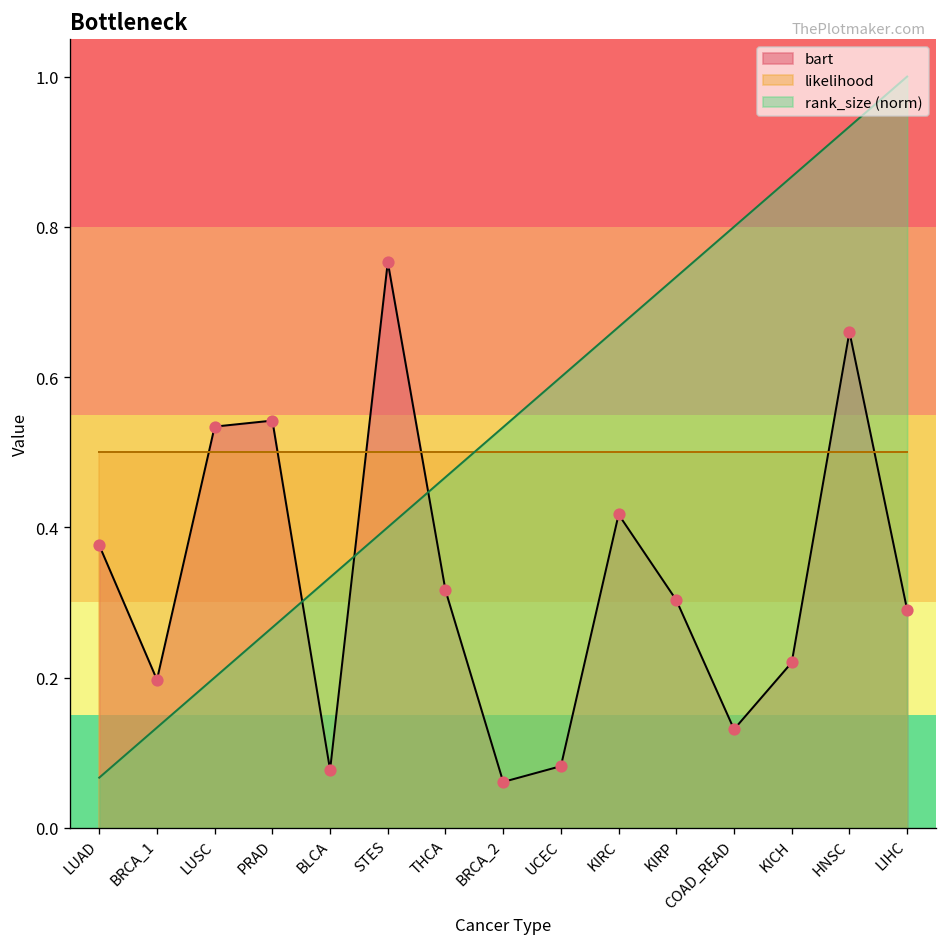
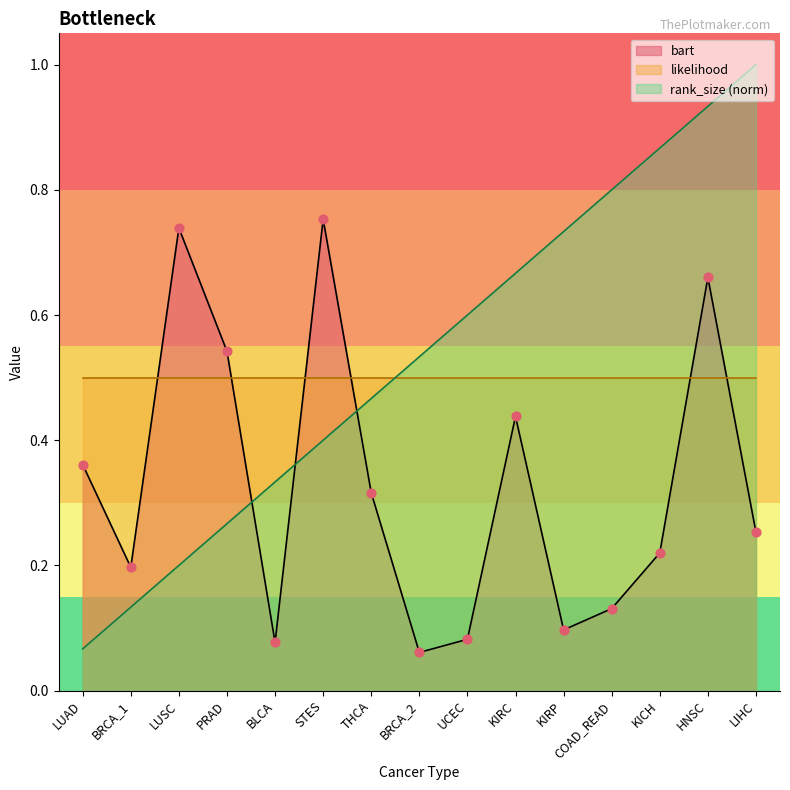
bart, LUAD: 0.38 -> 0.36
bart, LUSC: 0.53 -> 0.74
bart, KIRC: 0.42 -> 0.44
bart, KIRP: 0.30 -> 0.10
bart, LIHC: 0.29 -> 0.25
